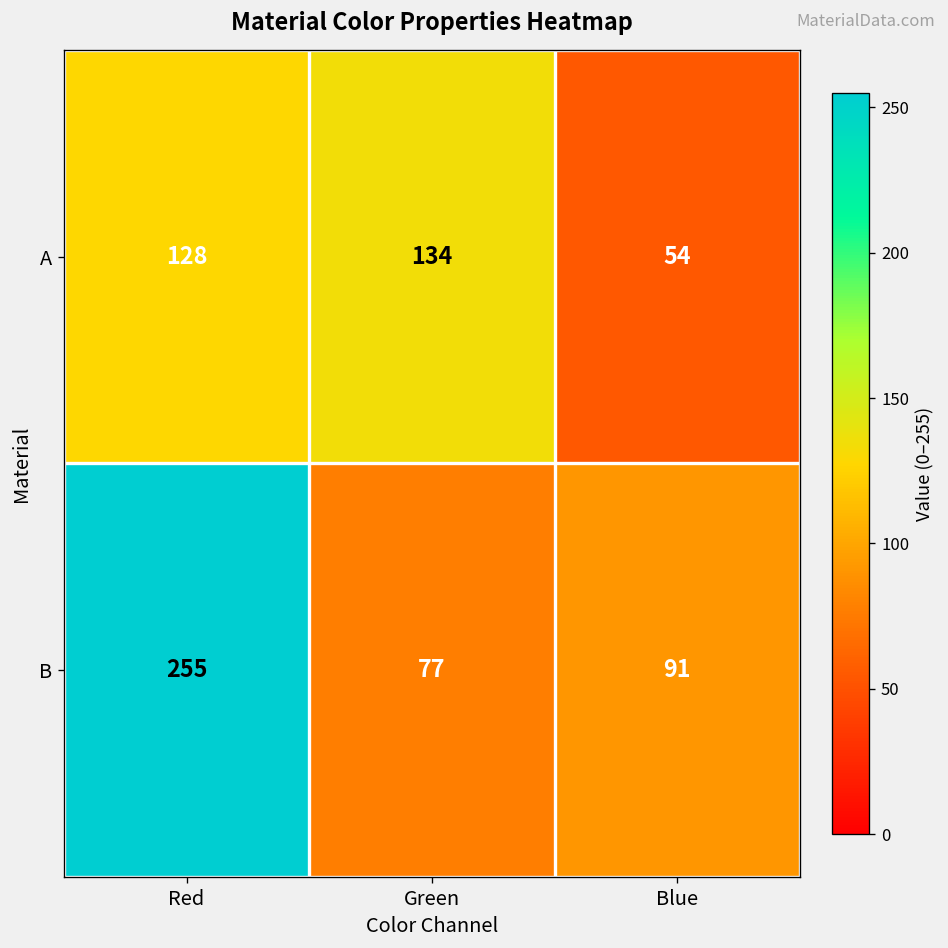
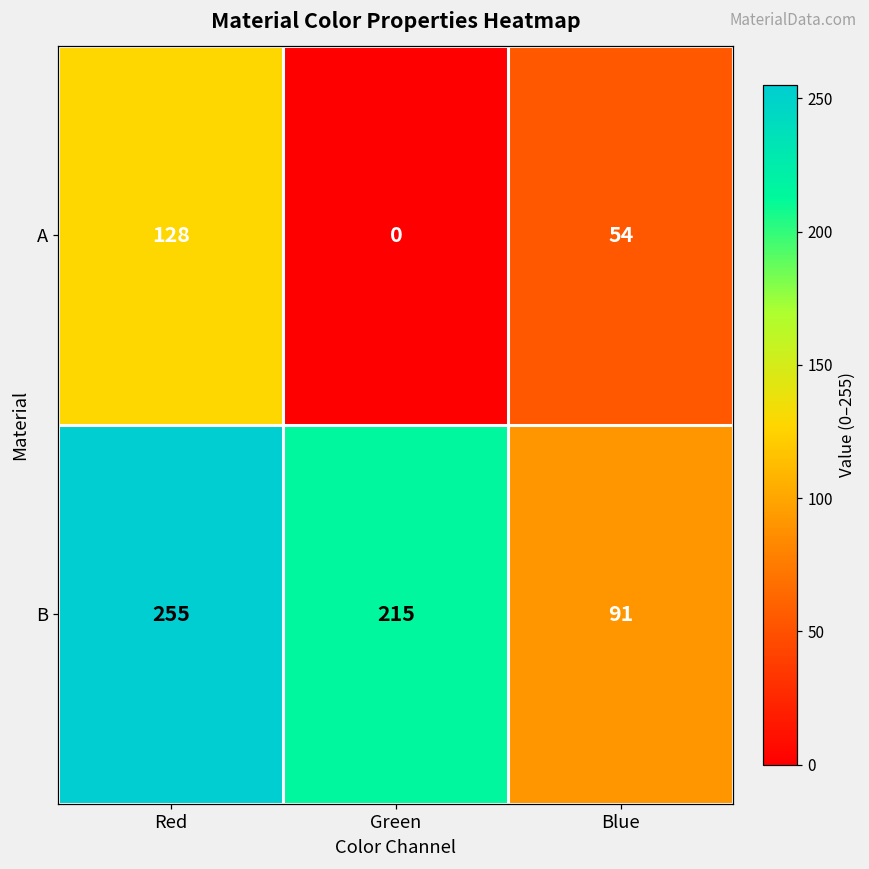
A, Green: 134 -> 0
B, Green: 77 -> 215
